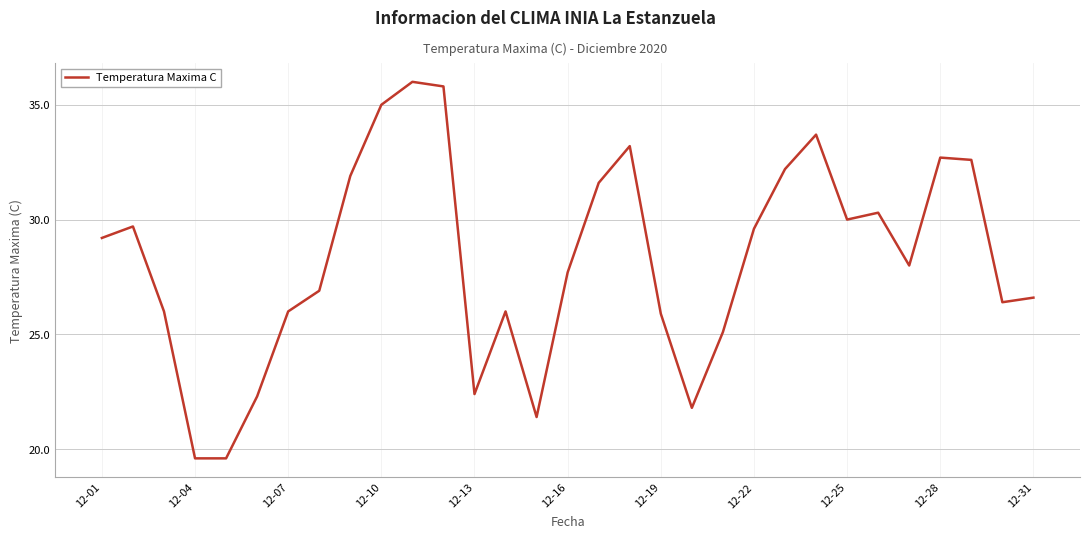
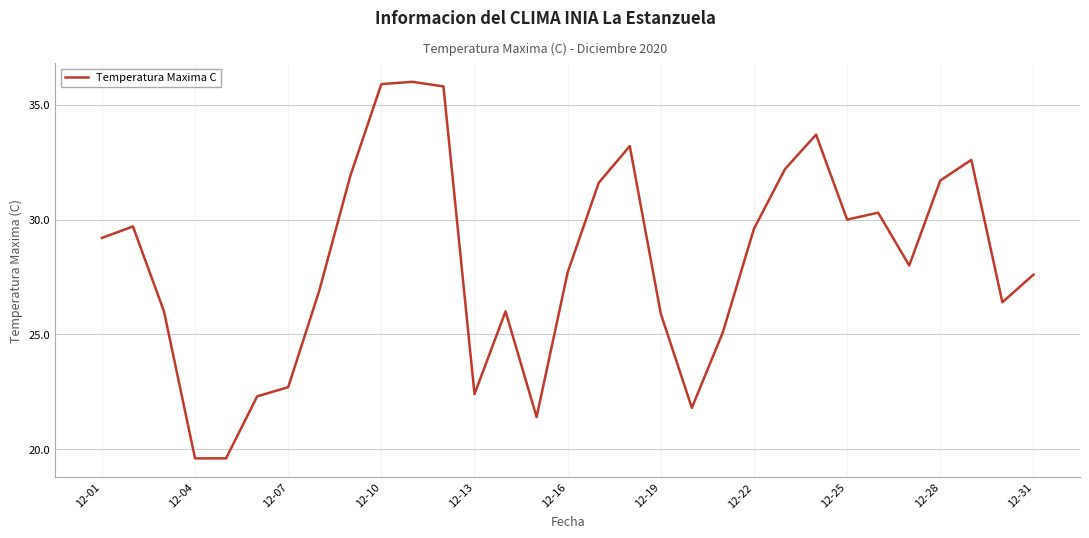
12-07: 26.0 -> 22.7
12-10: 35.0 -> 35.9
12-28: 32.7 -> 31.7
12-31: 26.6 -> 27.6
